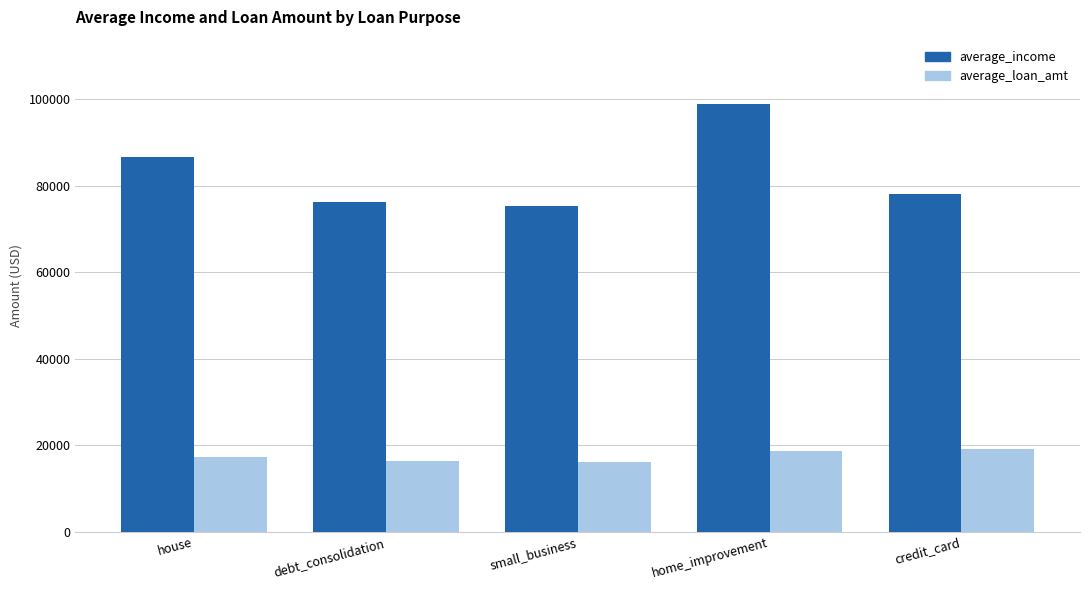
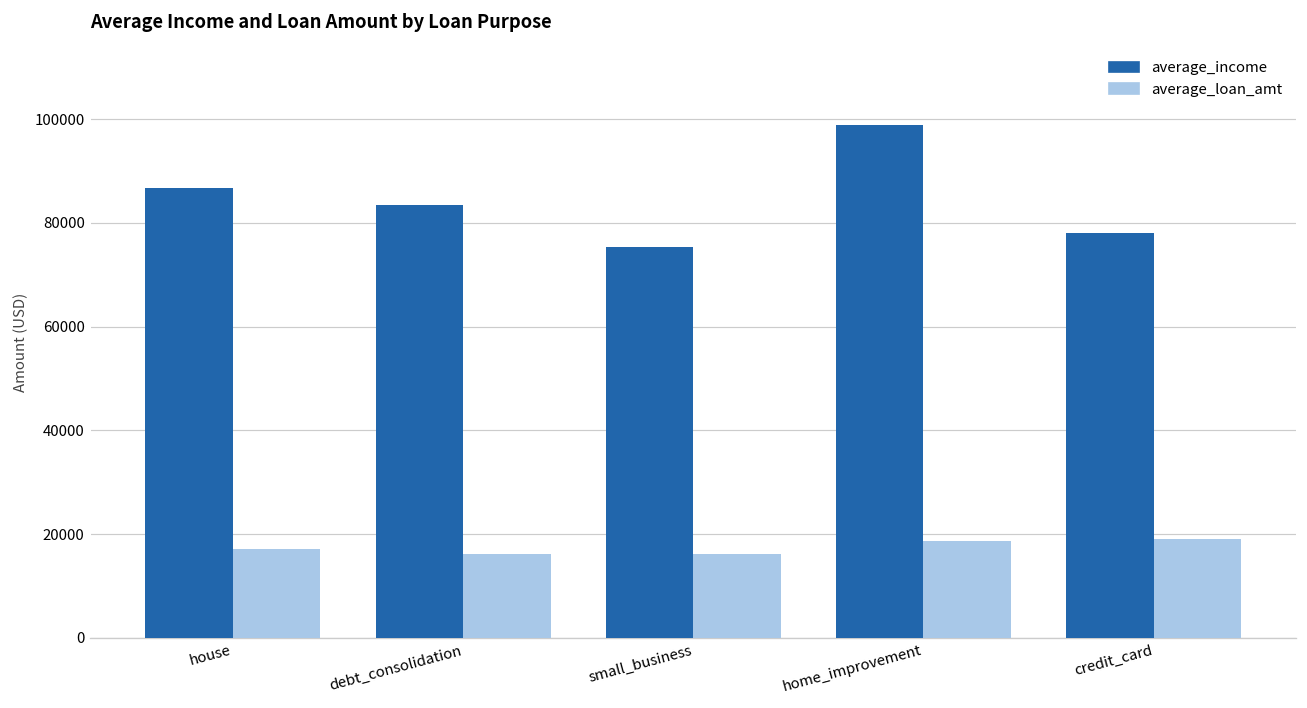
average_income, debt_consolidation: 76000 -> 83000
